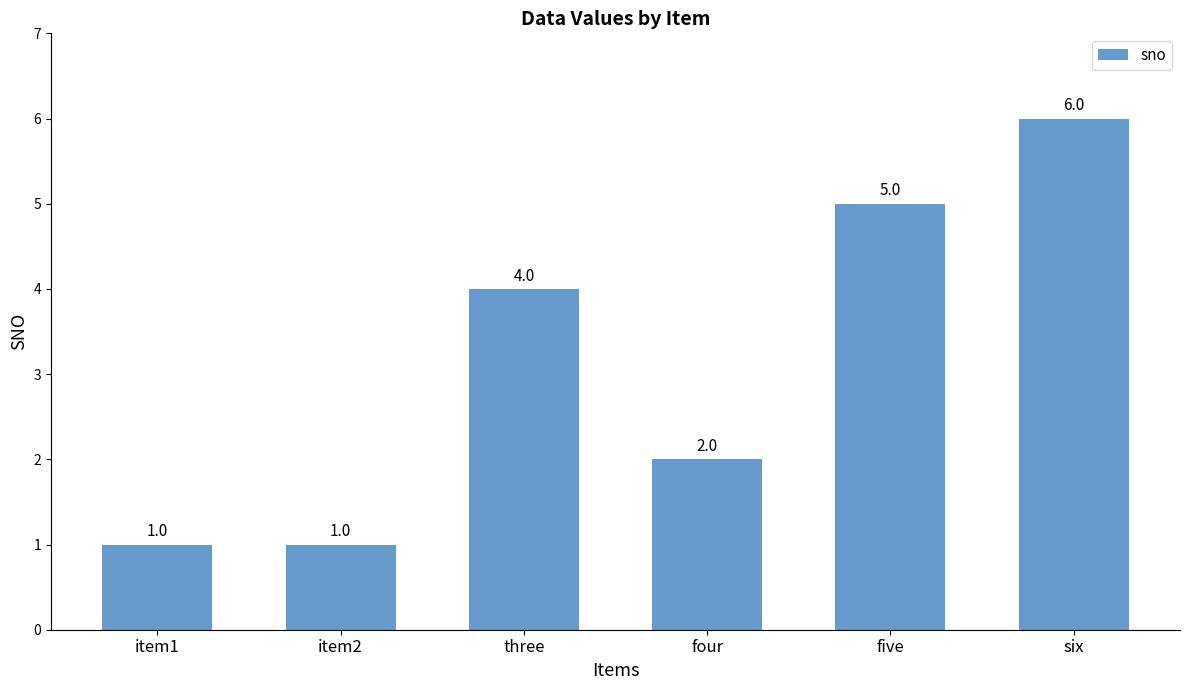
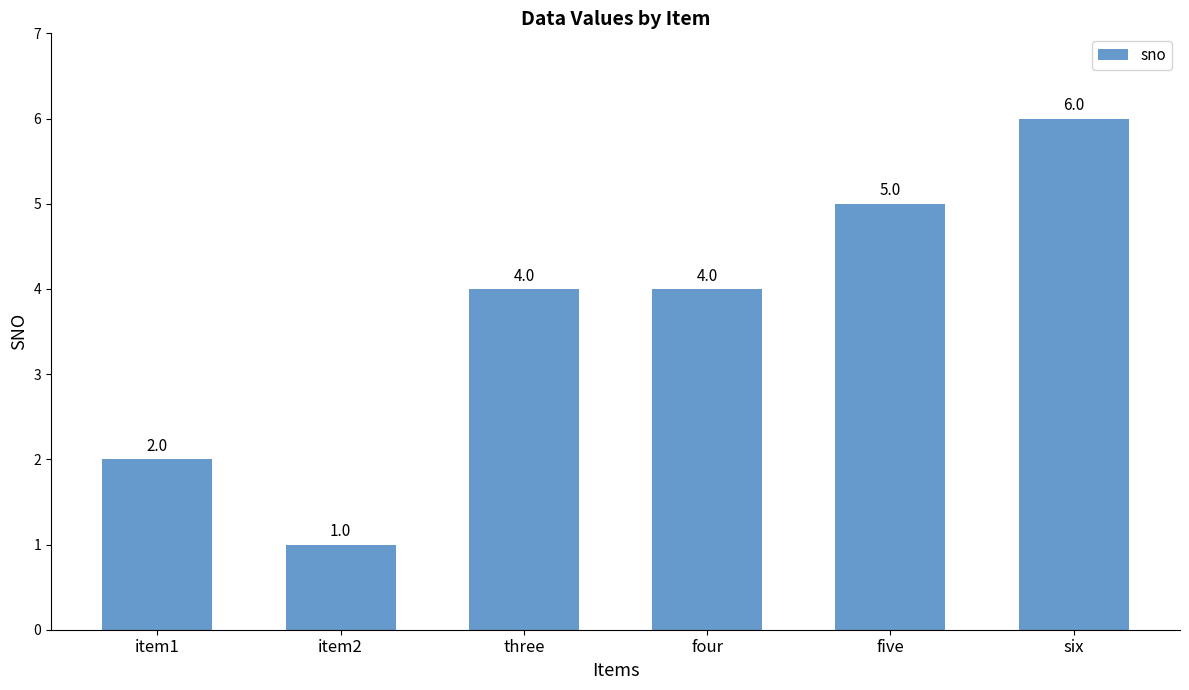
item1: 1.0 -> 2.0
four: 2.0 -> 4.0
